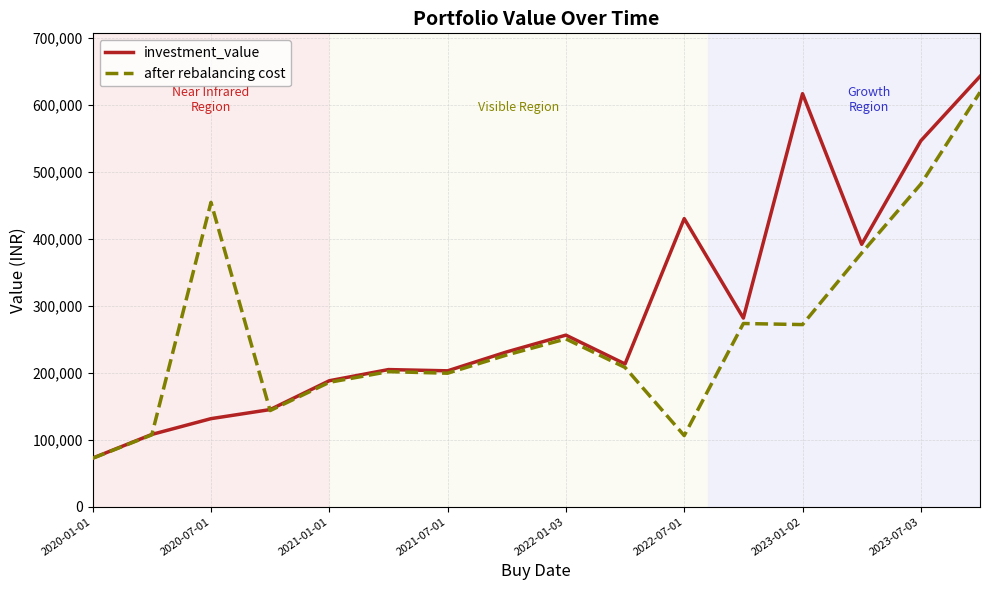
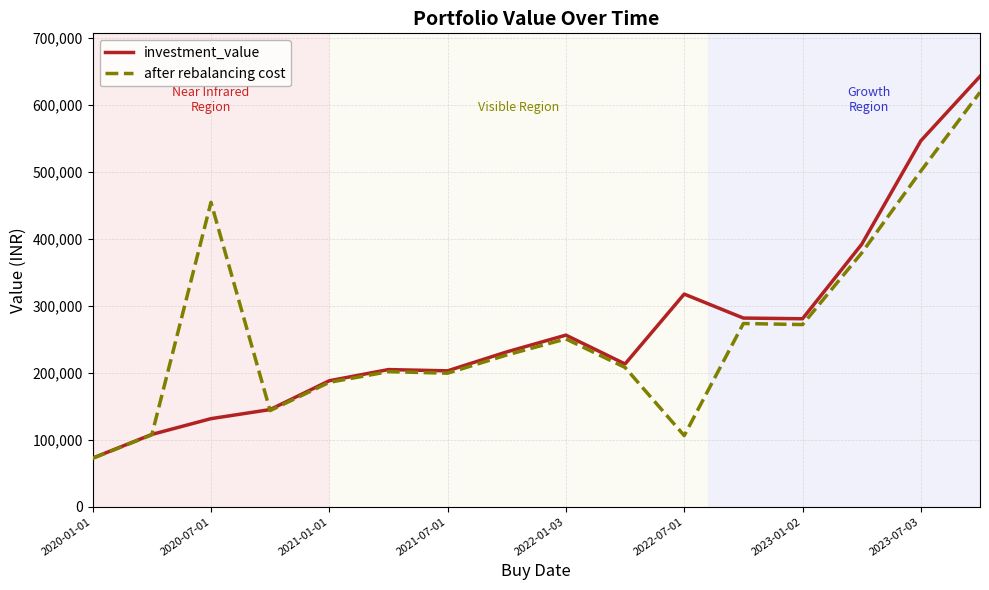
investment_value, 2022-07-01: 430,000 -> 320,000
investment_value, 2023-01-02: 620,000 -> 280,000
after rebalancing cost, 2023-07-03: 480,000 -> 500,000
